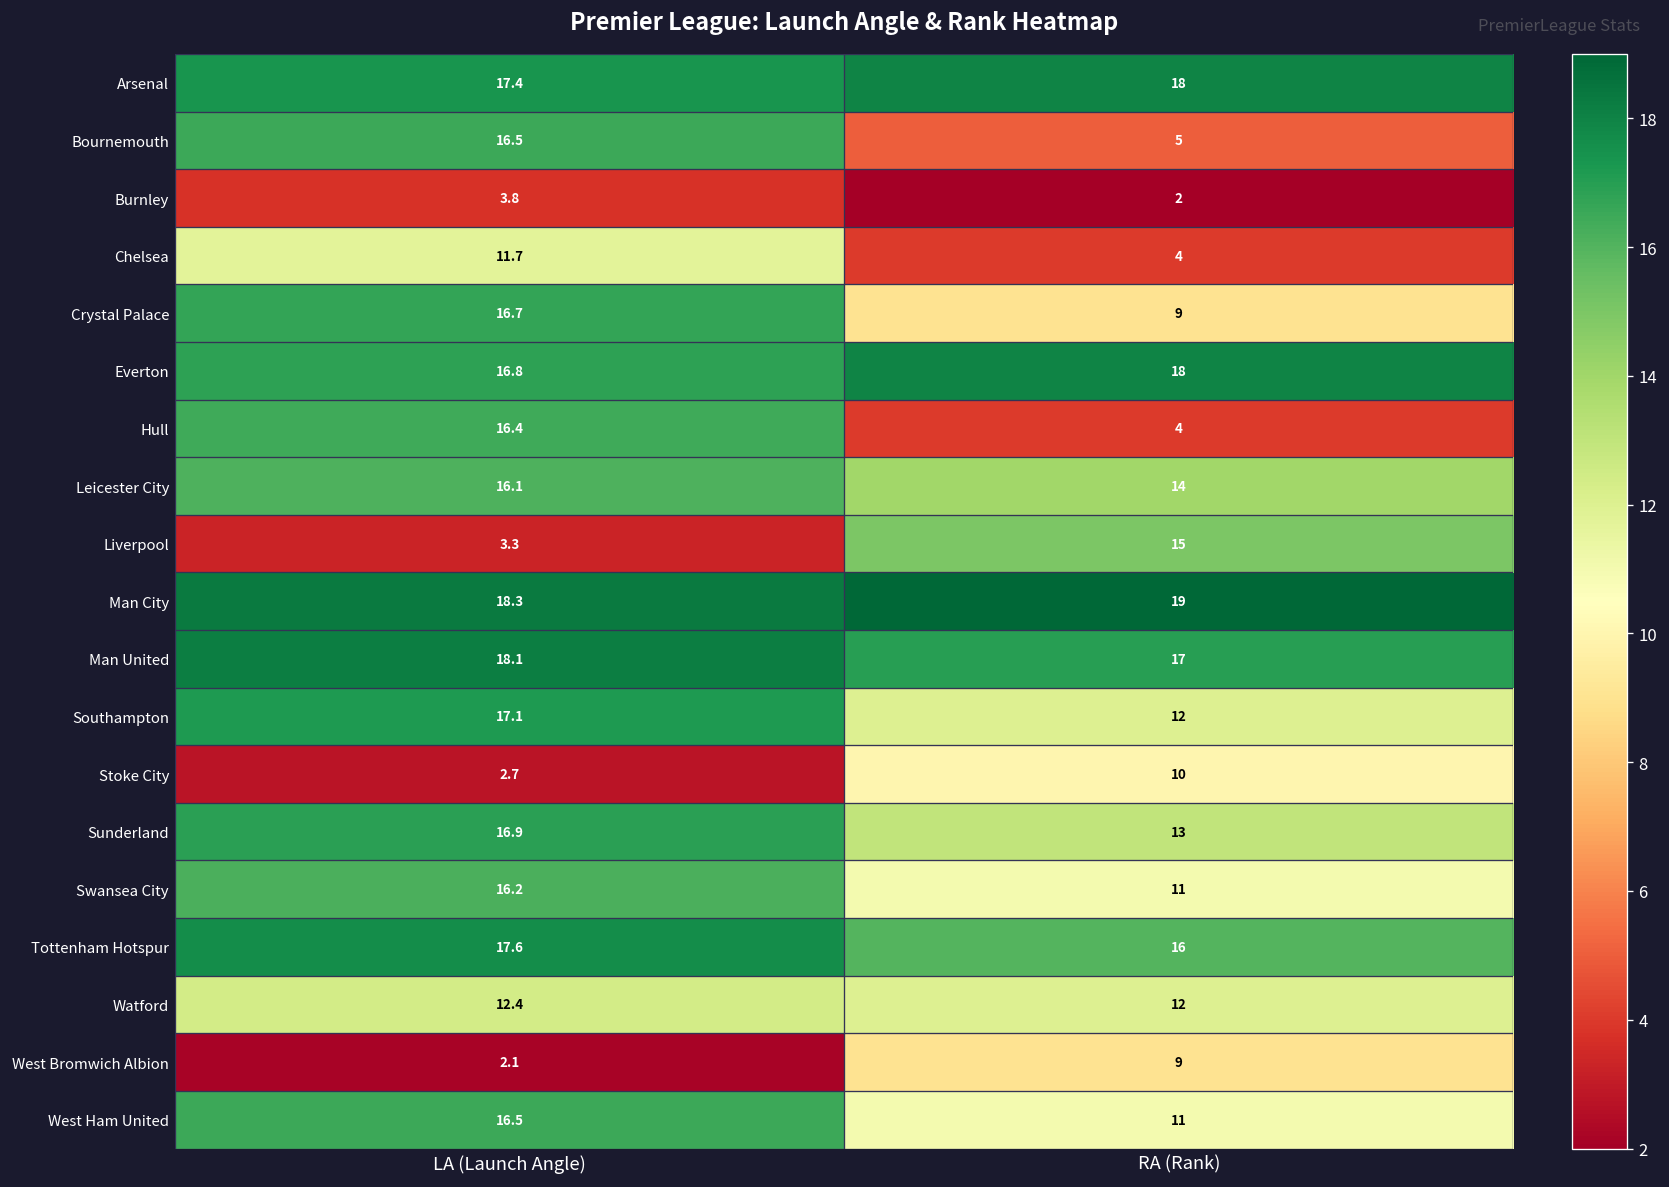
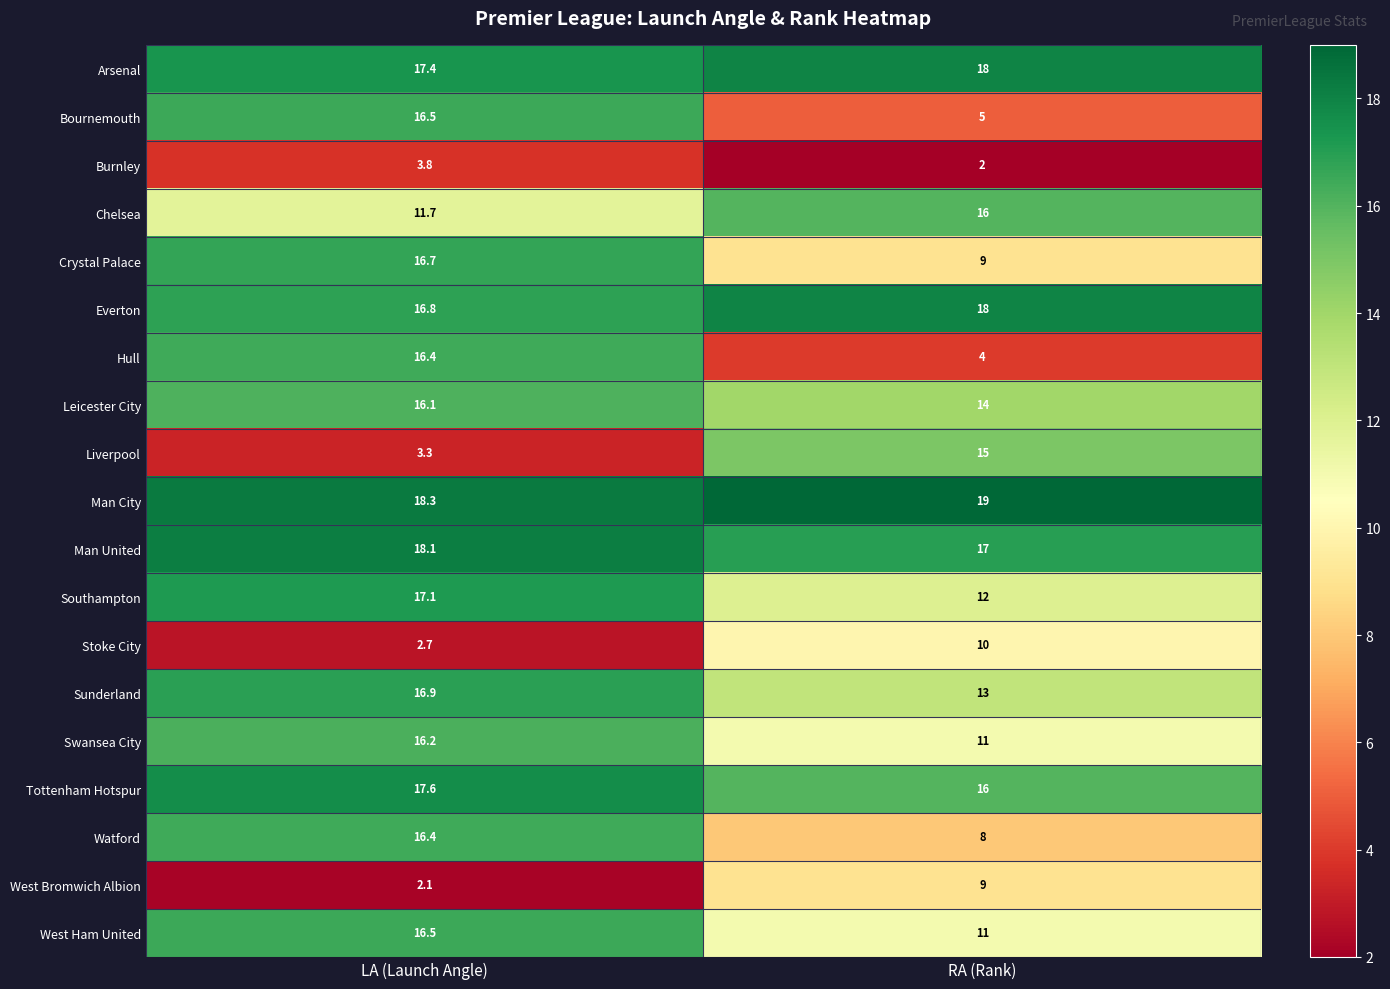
Chelsea, RA (Rank): 4 -> 16
Watford, LA (Launch Angle): 12.4 -> 16.4
Watford, RA (Rank): 12 -> 8
